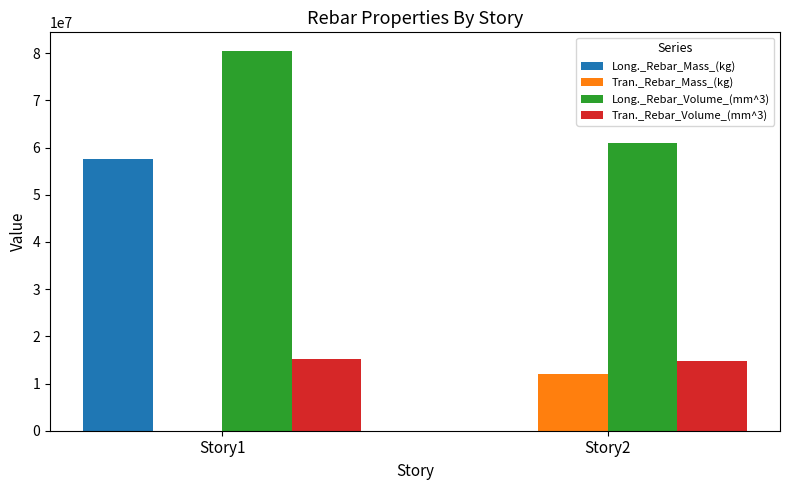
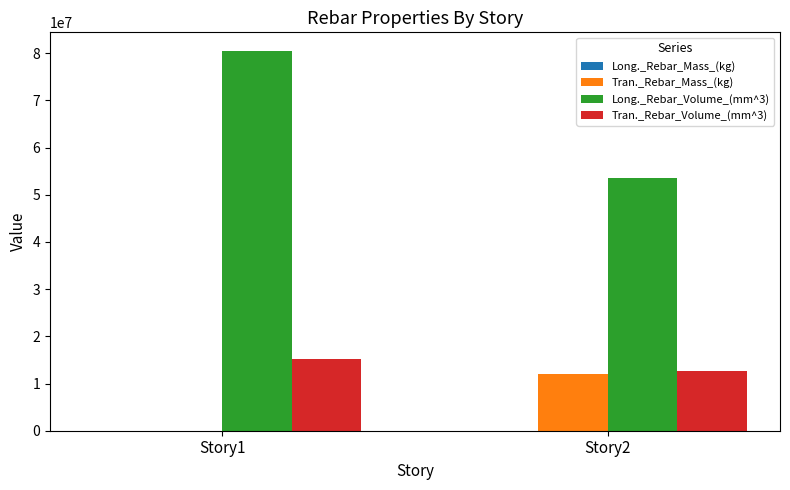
Long._Rebar_Mass_(kg), Story1: 57000000 -> 0
Long._Rebar_Volume_(mm^3), Story2: 61000000 -> 54000000
Tran._Rebar_Volume_(mm^3), Story2: 15000000 -> 13000000
